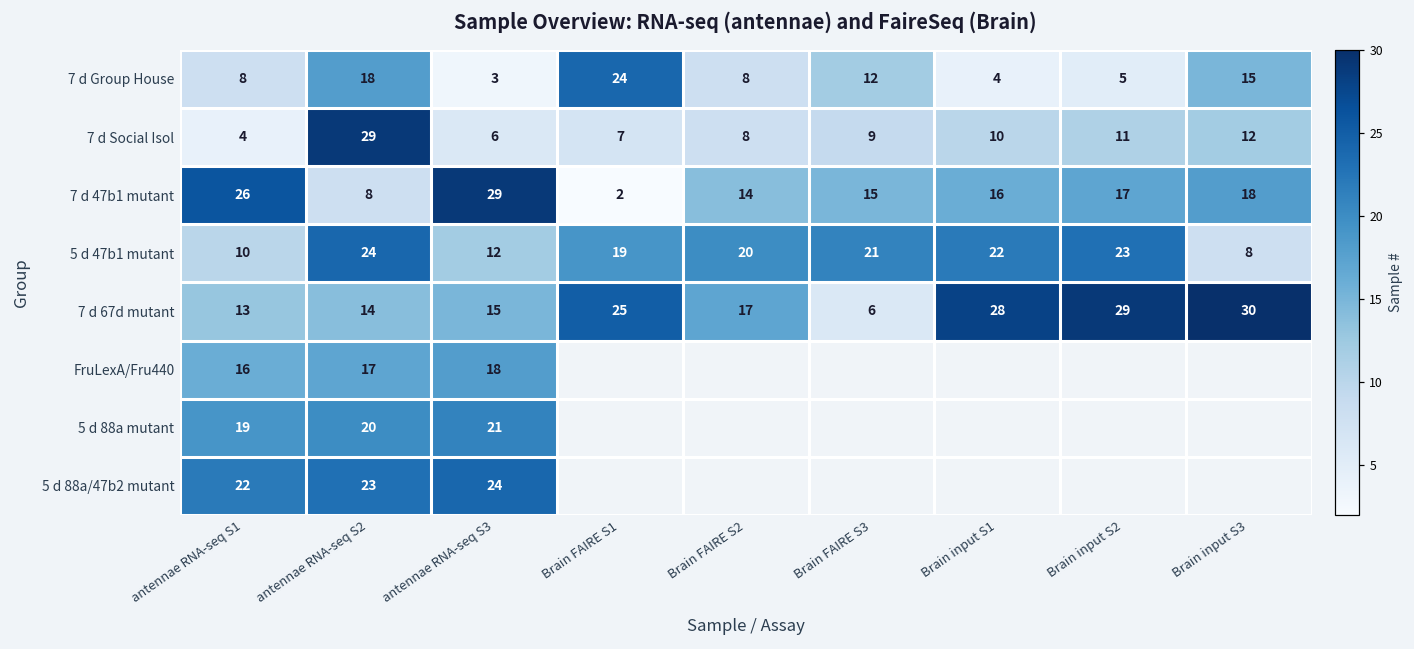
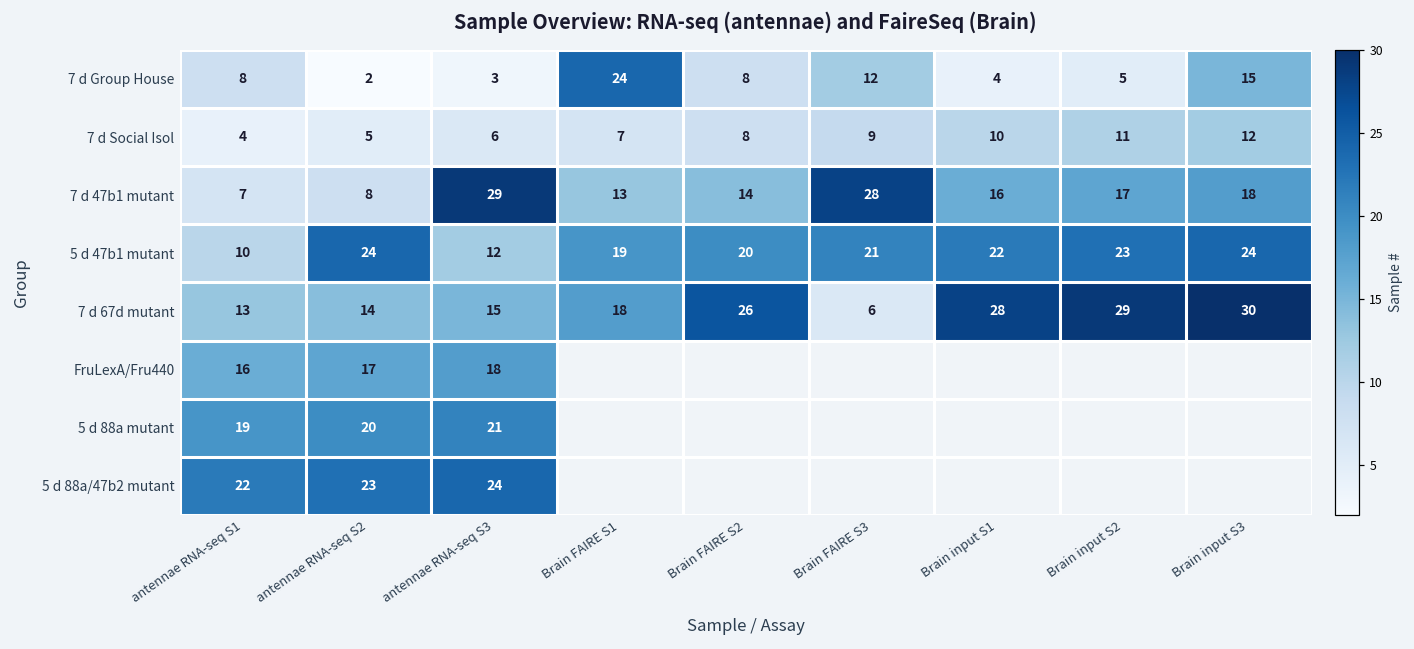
7 d Group House, antennae RNA-seq S2: 18 -> 2
7 d Social Isol, antennae RNA-seq S2: 29 -> 5
7 d 47b1 mutant, antennae RNA-seq S1: 26 -> 7
7 d 47b1 mutant, Brain FAIRE S1: 2 -> 13
7 d 47b1 mutant, Brain FAIRE S3: 15 -> 28
5 d 47b1 mutant, Brain input S3: 8 -> 24
7 d 67d mutant, Brain FAIRE S1: 25 -> 18
7 d 67d mutant, Brain FAIRE S2: 17 -> 26
